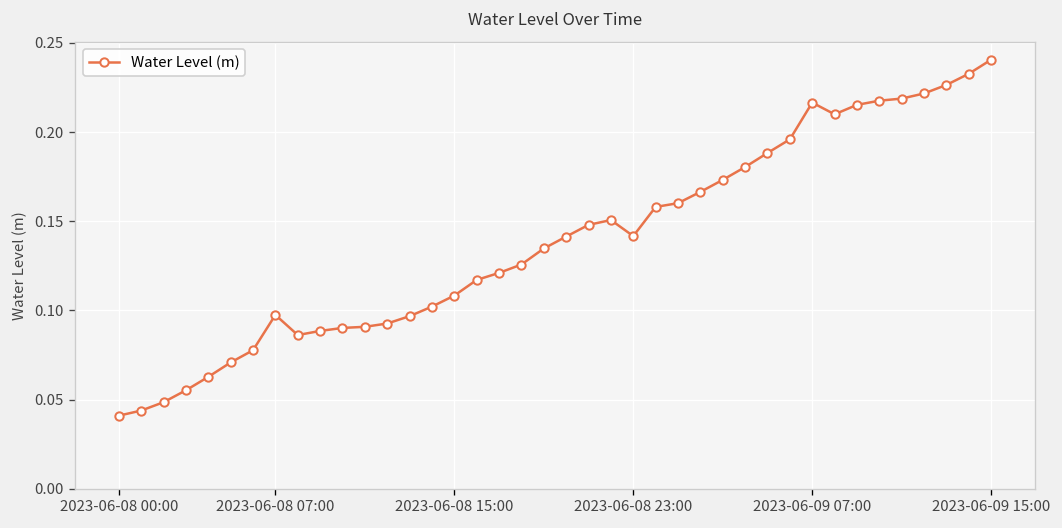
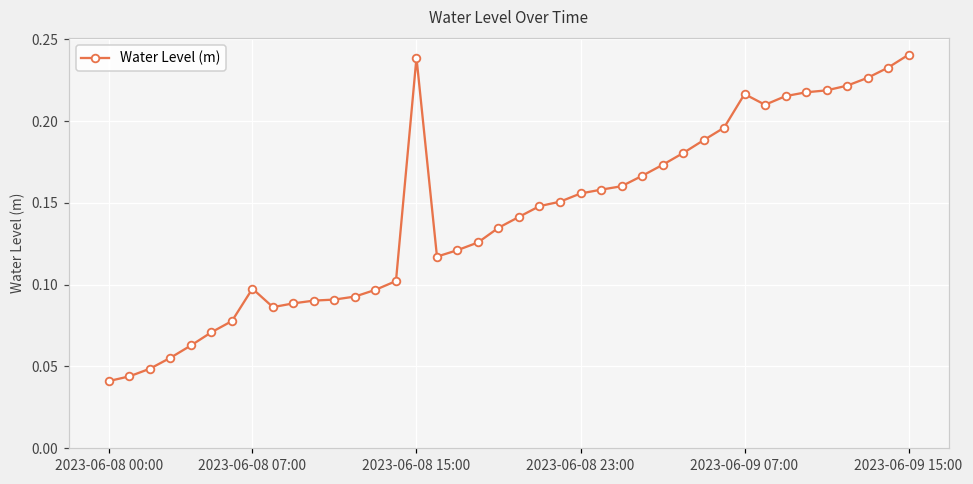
2023-06-08 15:00: 0.108 -> 0.239
2023-06-08 23:00: 0.142 -> 0.156
